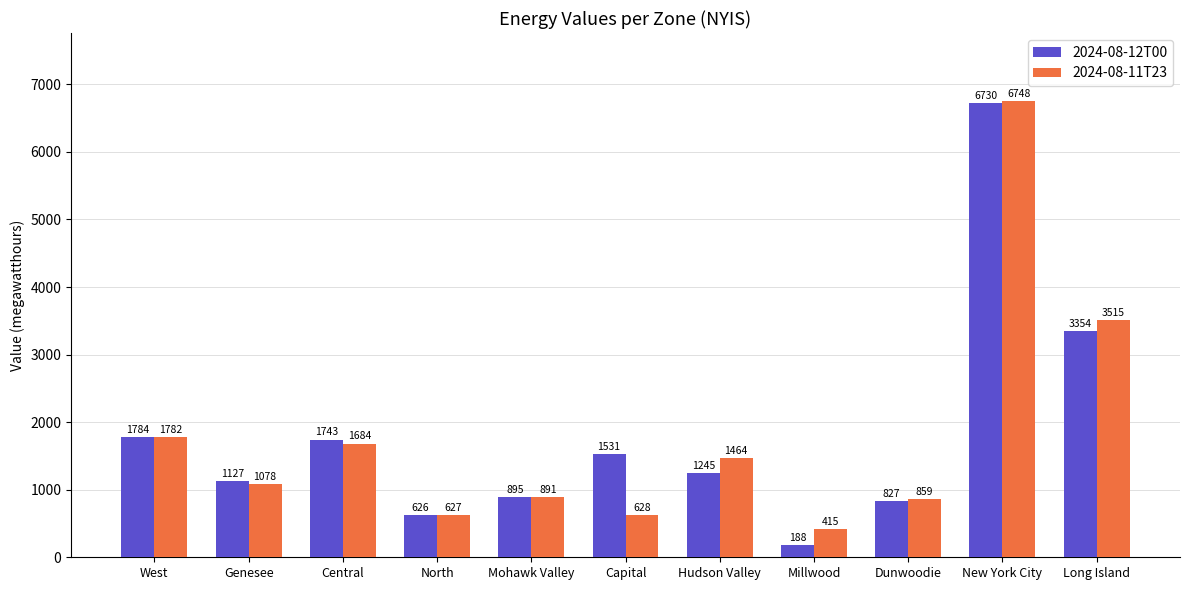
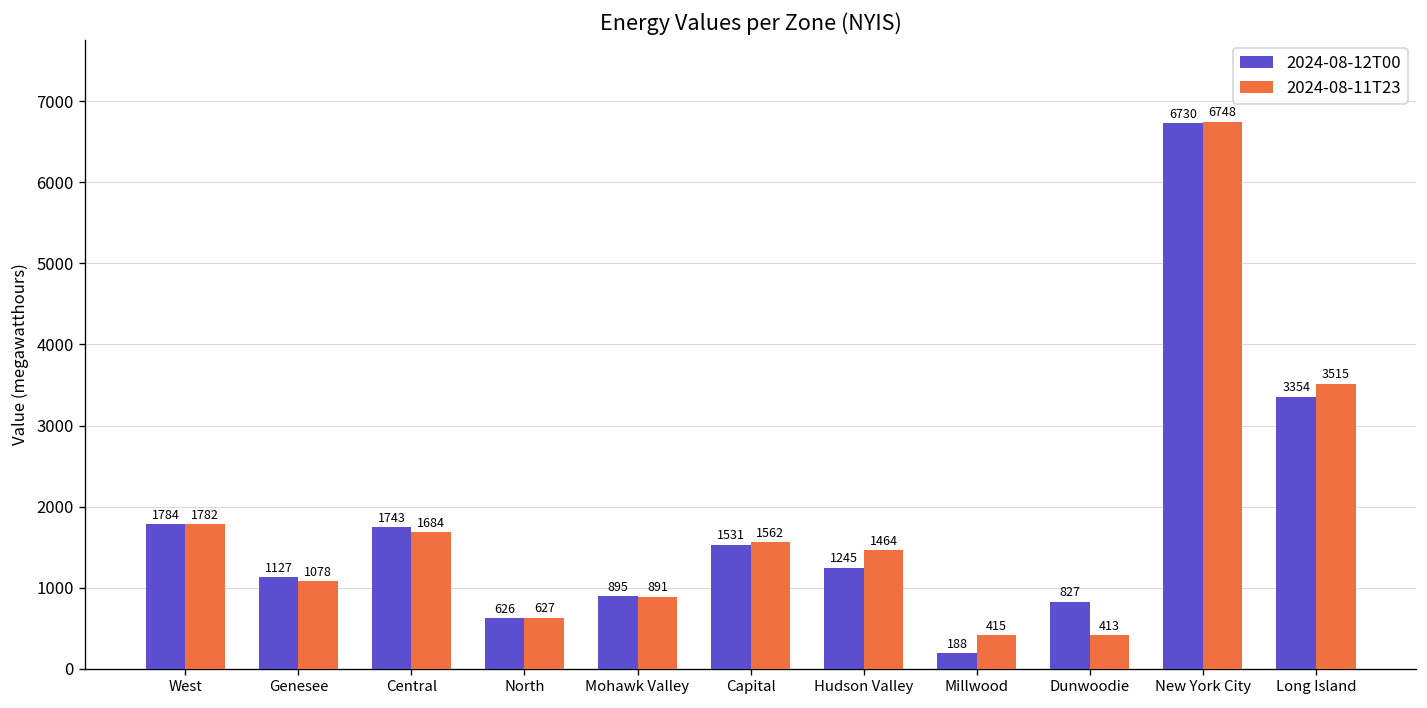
2024-08-11T23, Capital: 628 -> 1562
2024-08-11T23, Dunwoodie: 859 -> 413
